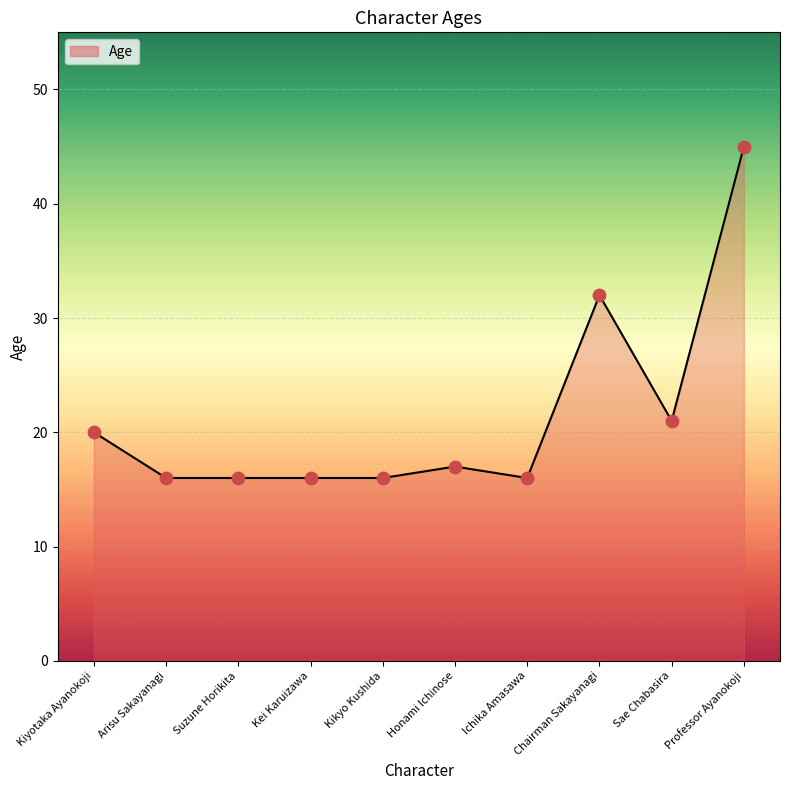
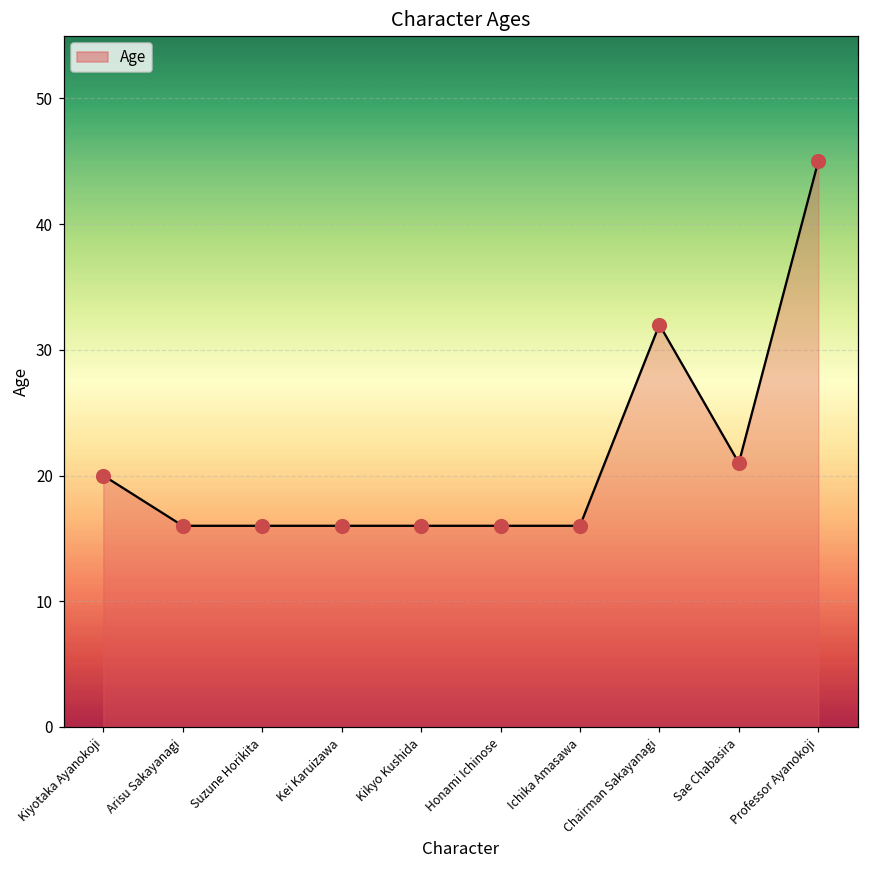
Honami Ichinose: 17 -> 16
